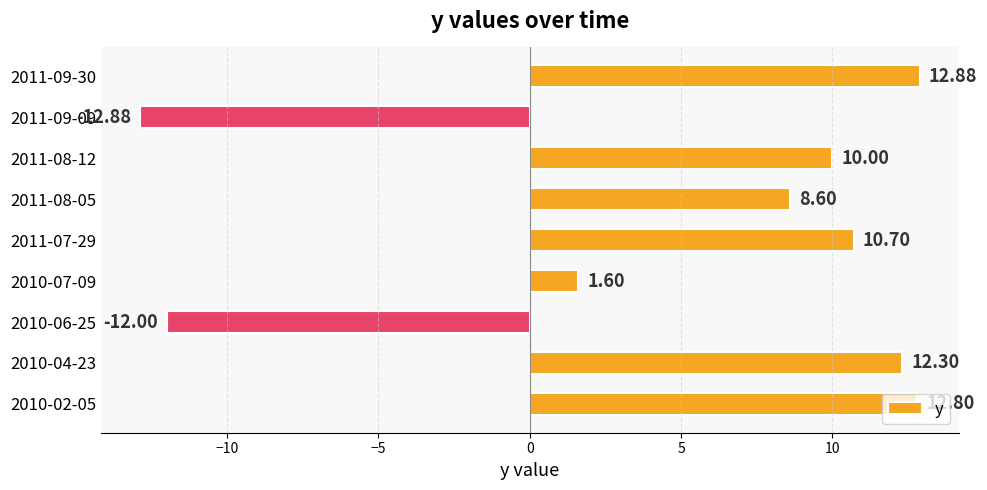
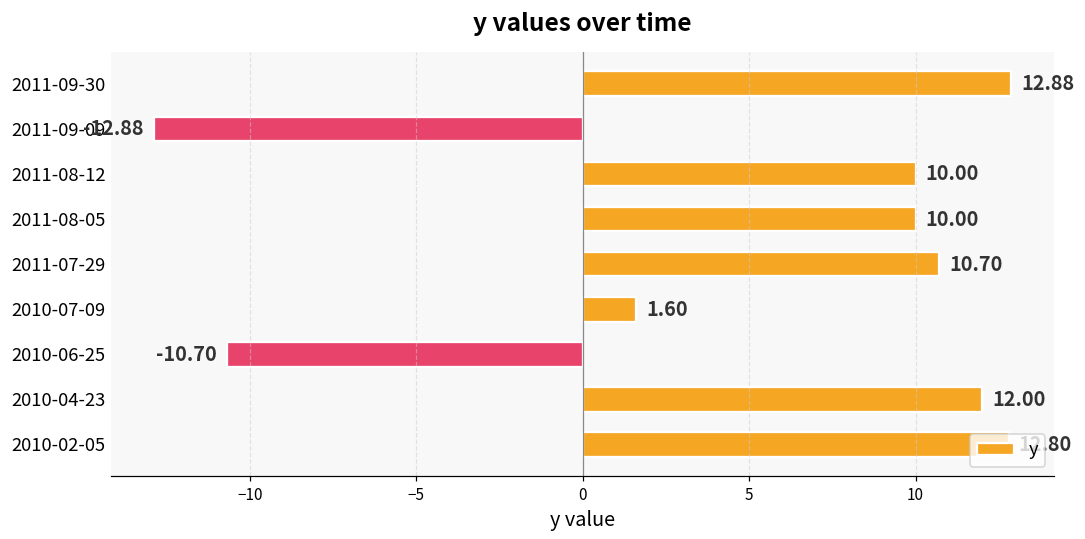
2011-08-05: 8.60 -> 10.00
2010-06-25: -12.00 -> -10.70
2010-04-23: 12.30 -> 12.00
